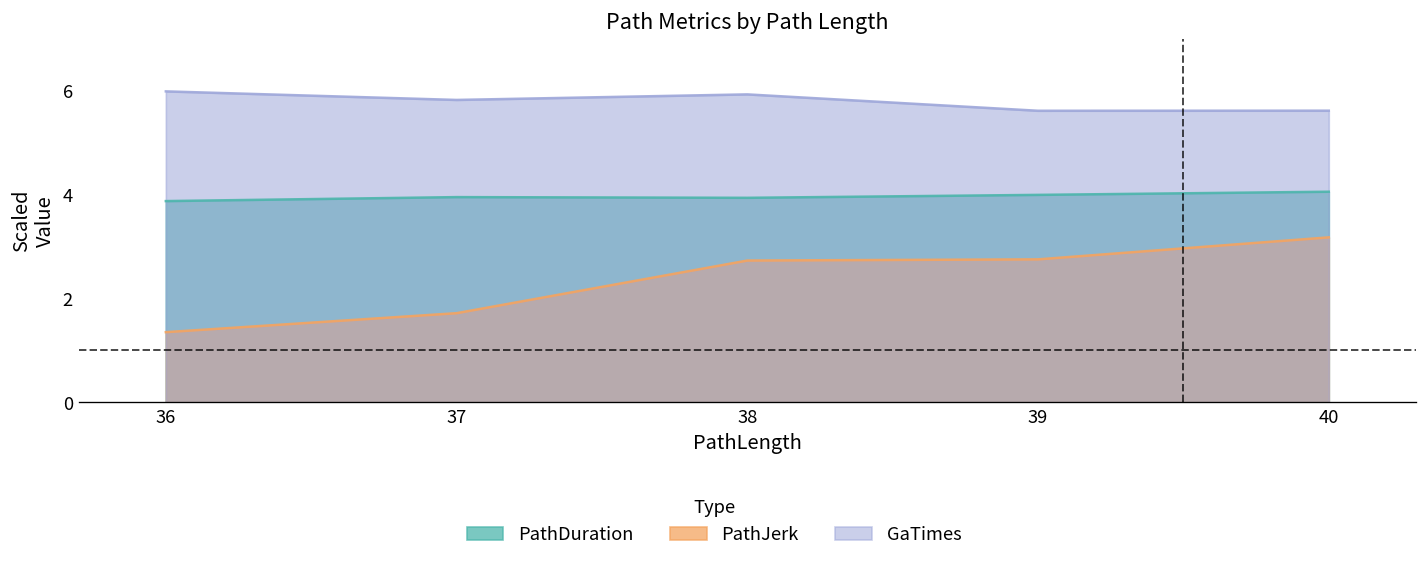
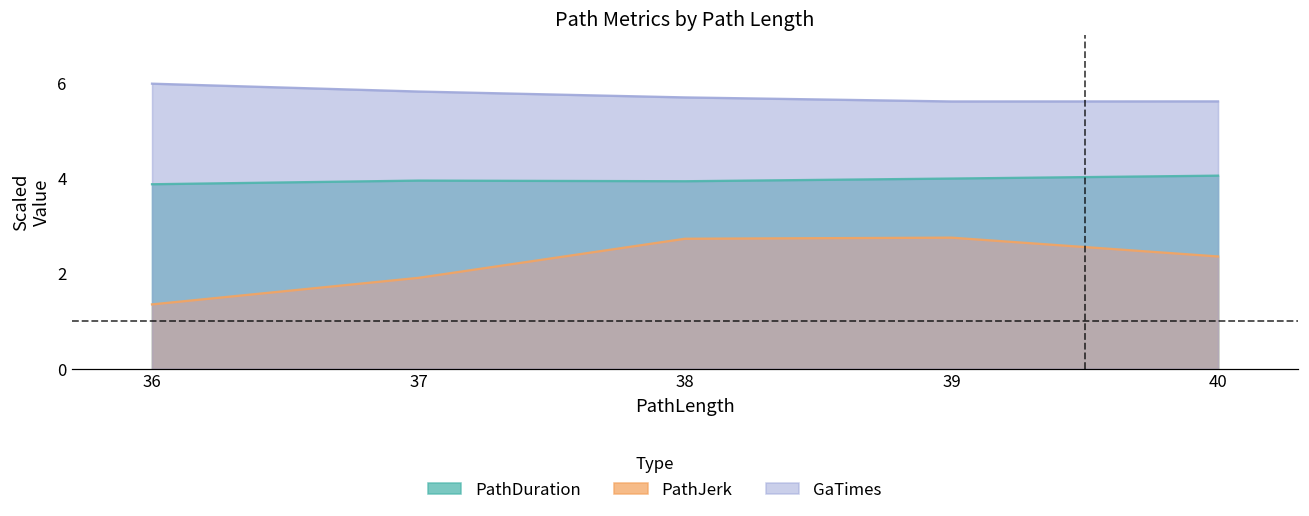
PathJerk, 37: 1.7 -> 1.9
GaTimes, 38: 5.9 -> 5.7
PathJerk, 40: 3.2 -> 2.4
